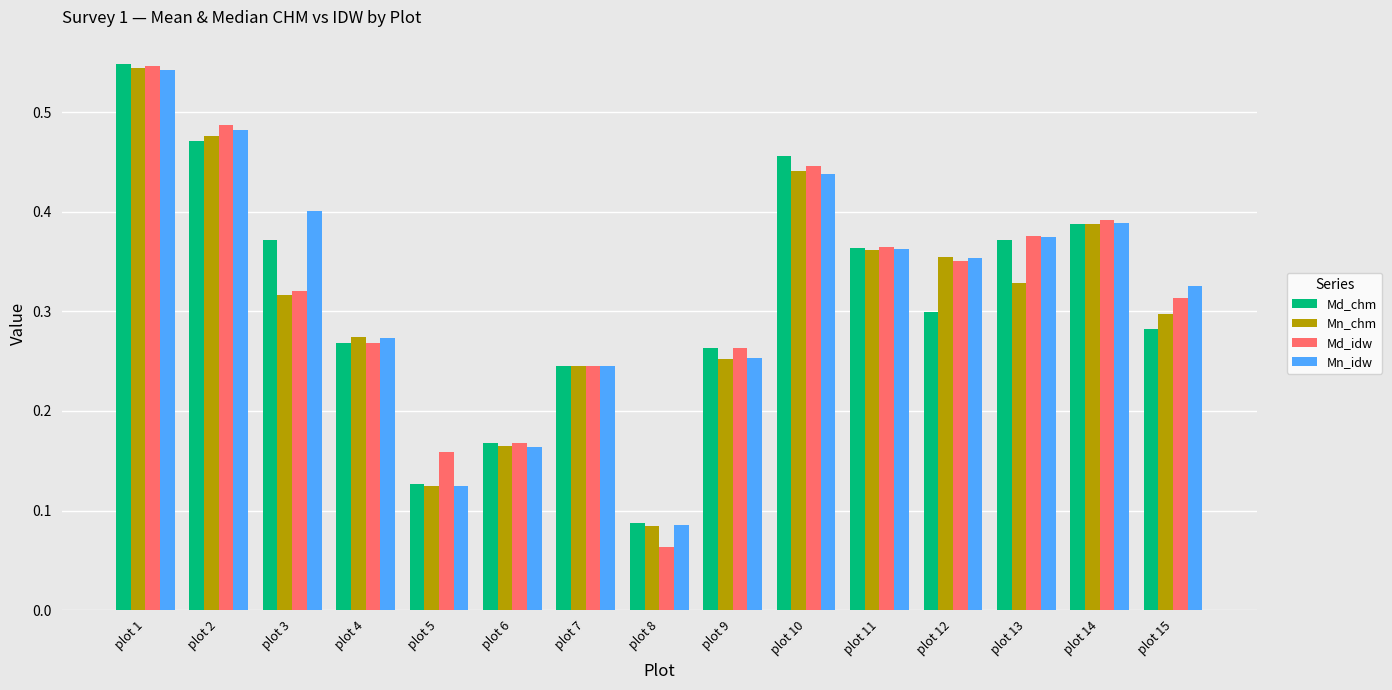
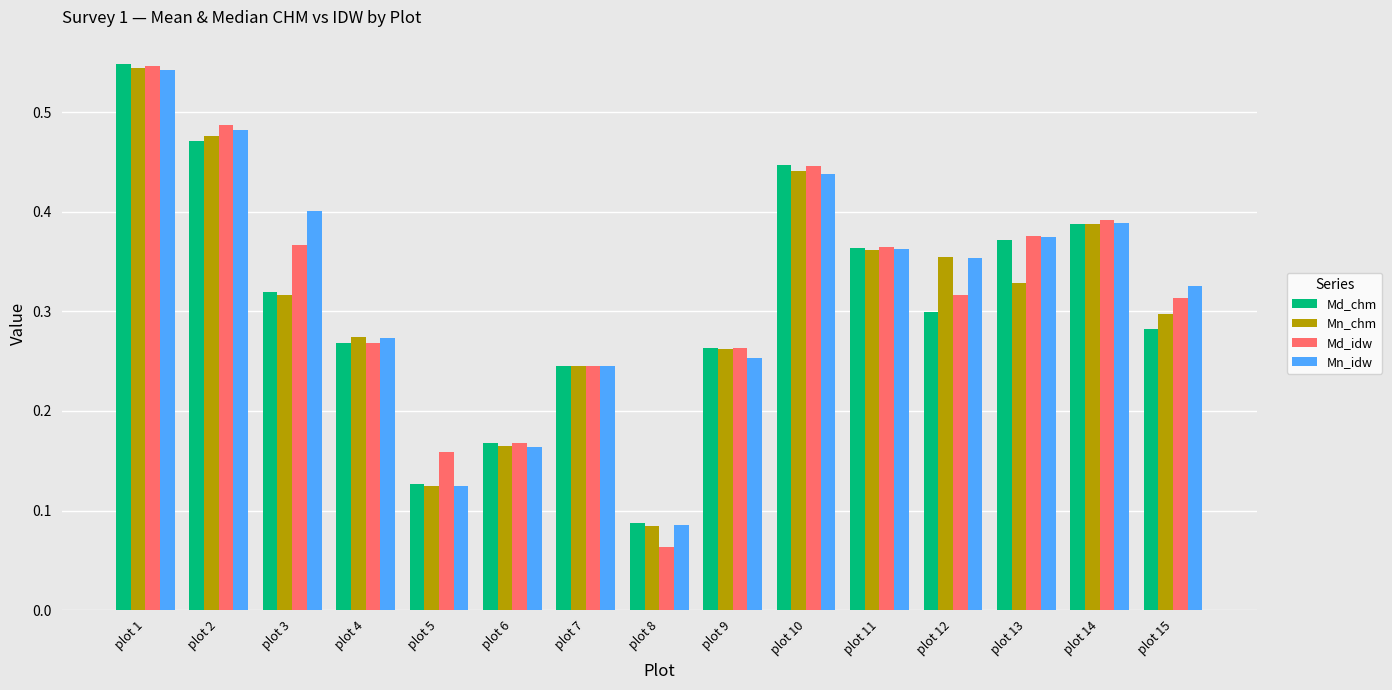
Md_chm, plot 3: 0.37 -> 0.32
Md_idw, plot 3: 0.32 -> 0.37
Mn_chm, plot 9: 0.25 -> 0.26
Md_chm, plot 10: 0.46 -> 0.45
Md_idw, plot 12: 0.35 -> 0.32
